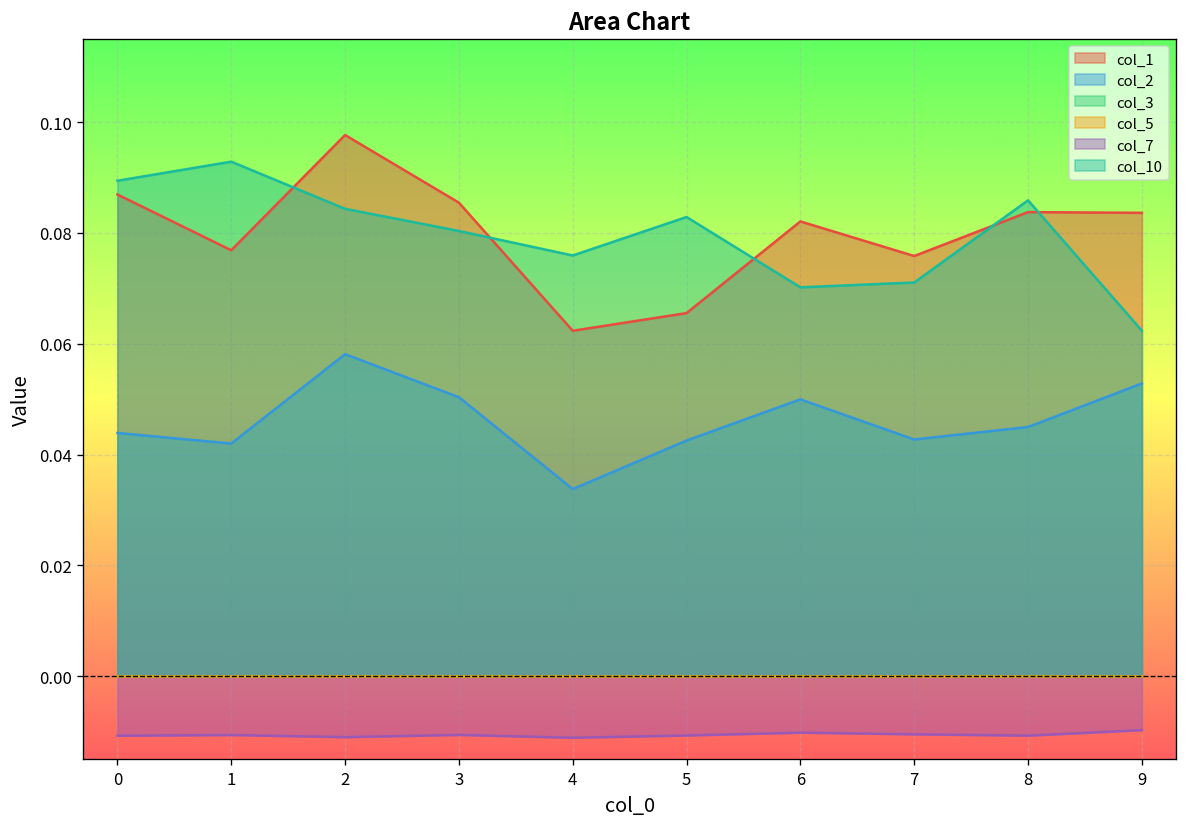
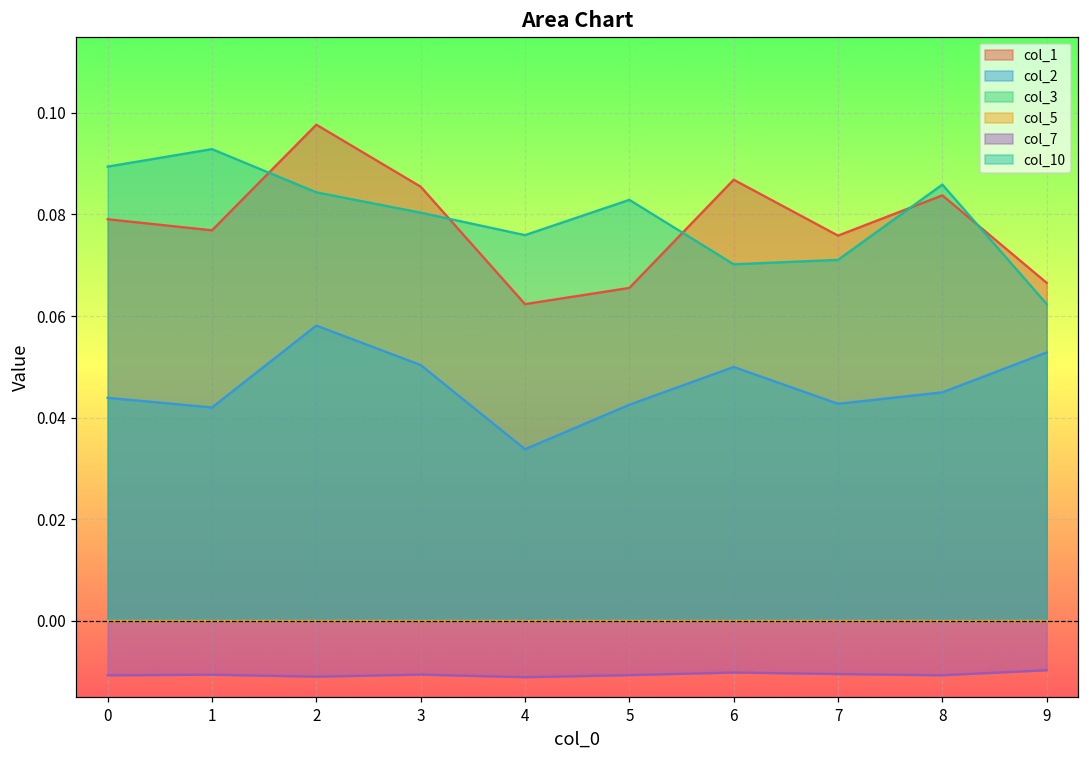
col_1, 0: 0.087 -> 0.079
col_1, 6: 0.082 -> 0.087
col_1, 9: 0.084 -> 0.067
